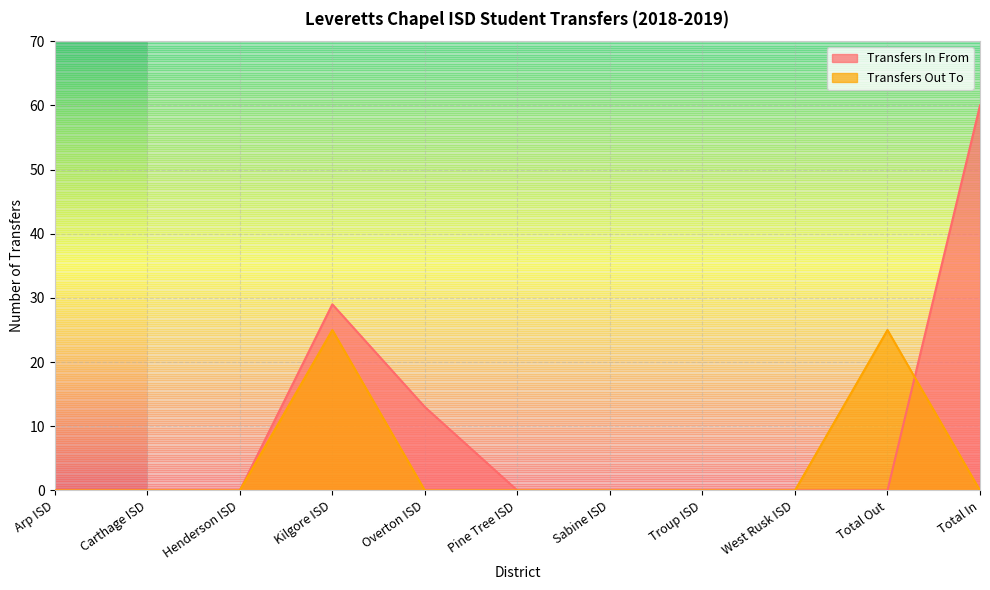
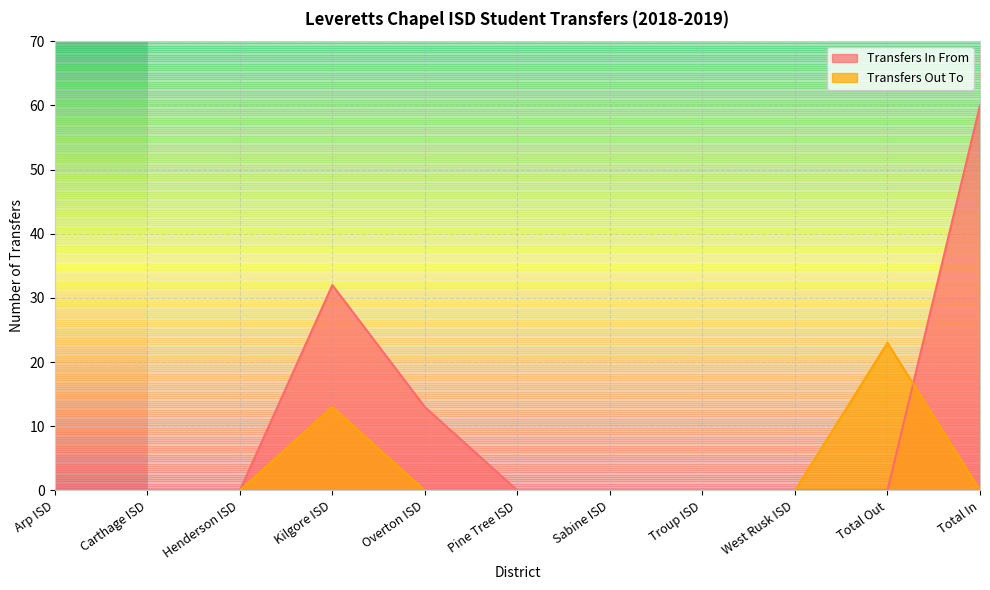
Transfers In From, Kilgore ISD: 29 -> 32
Transfers Out To, Kilgore ISD: 25 -> 13
Transfers Out To, Total Out: 25 -> 23
